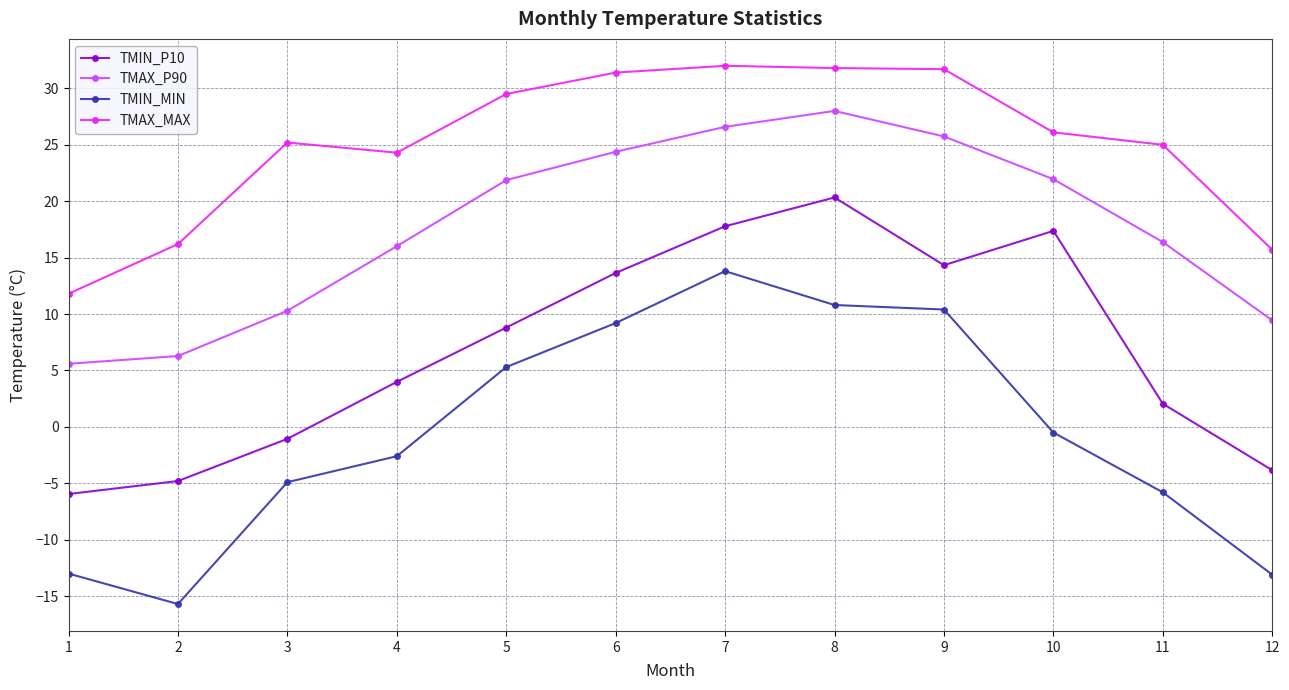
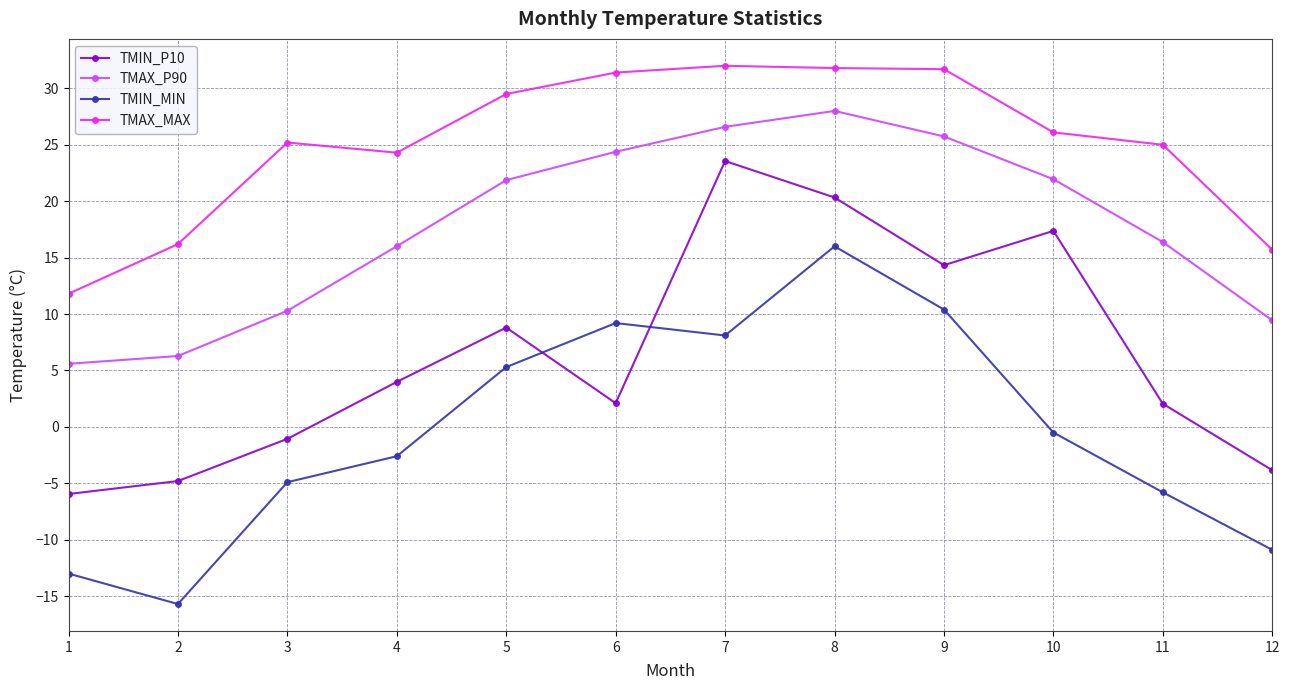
TMIN_P10, 6: 13.6 -> 2.1
TMIN_P10, 7: 17.8 -> 23.6
TMIN_MIN, 7: 13.8 -> 8.1
TMIN_MIN, 8: 10.8 -> 16.0
TMIN_MIN, 12: -13.1 -> -10.9
